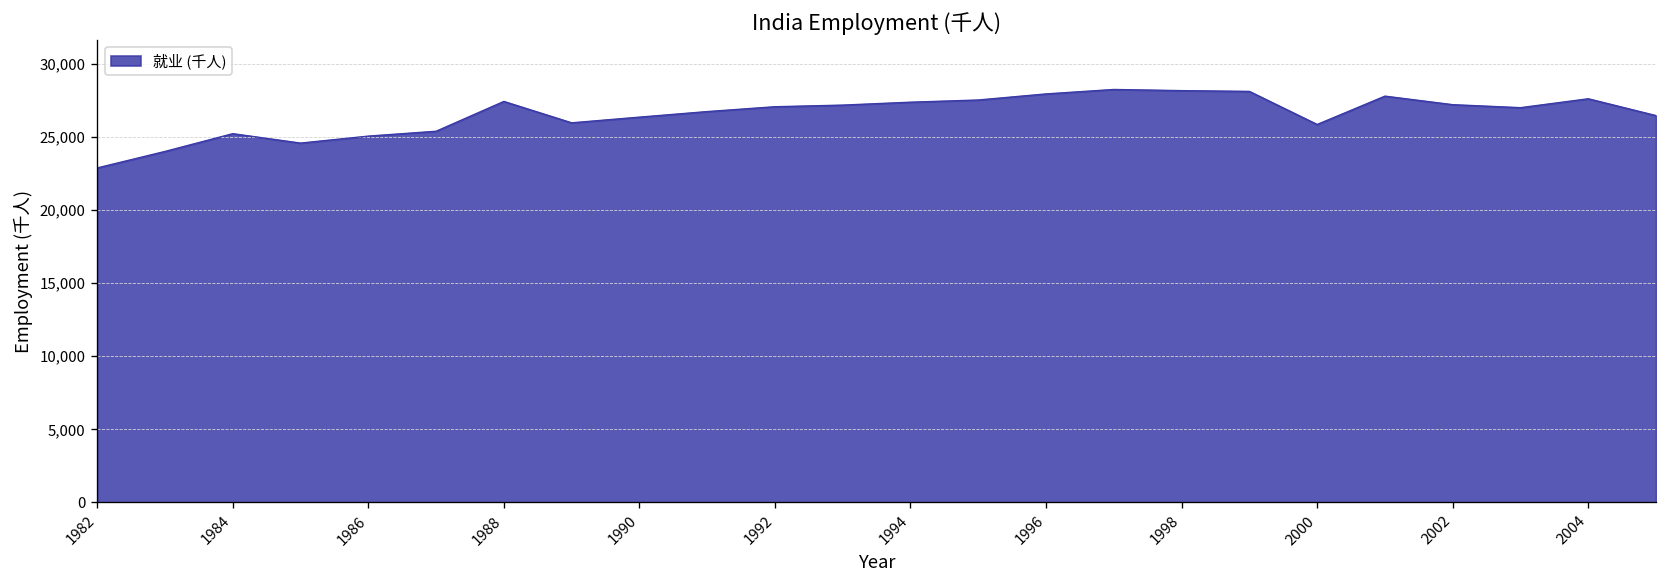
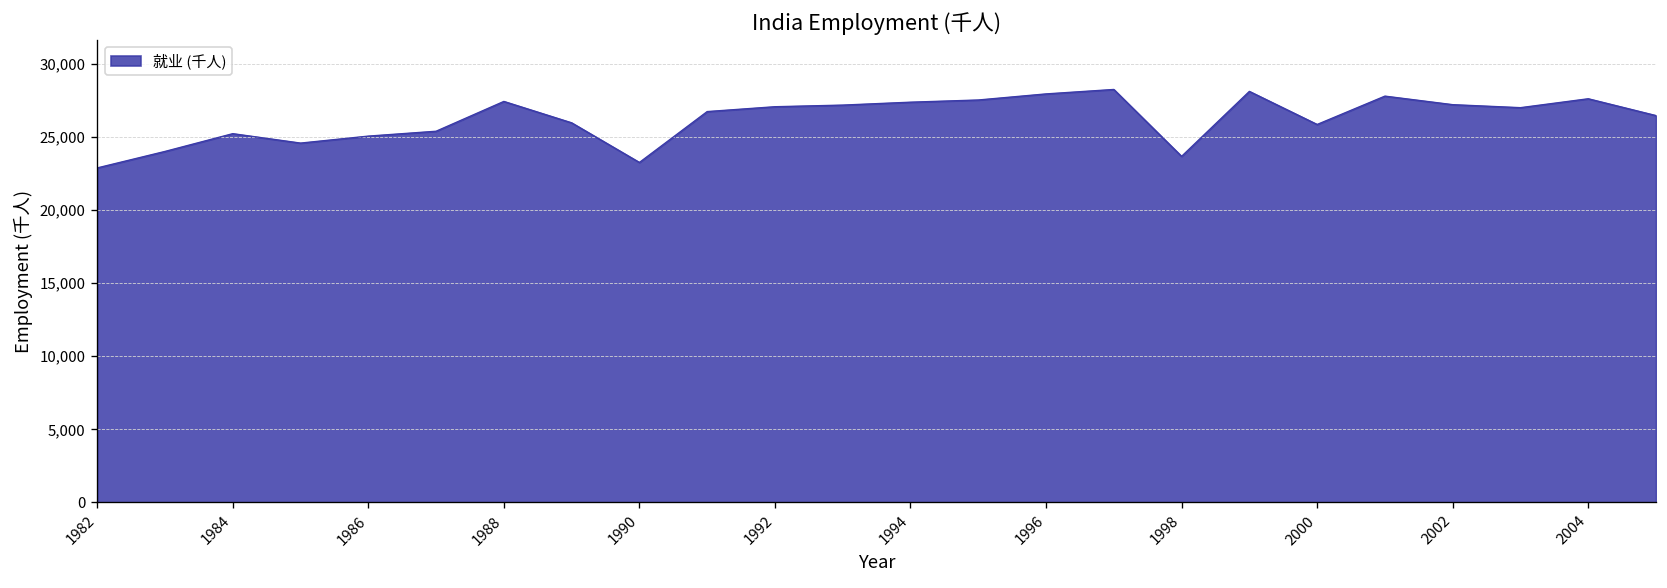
1990: 26,400 -> 23,300
1998: 28,200 -> 23,700
